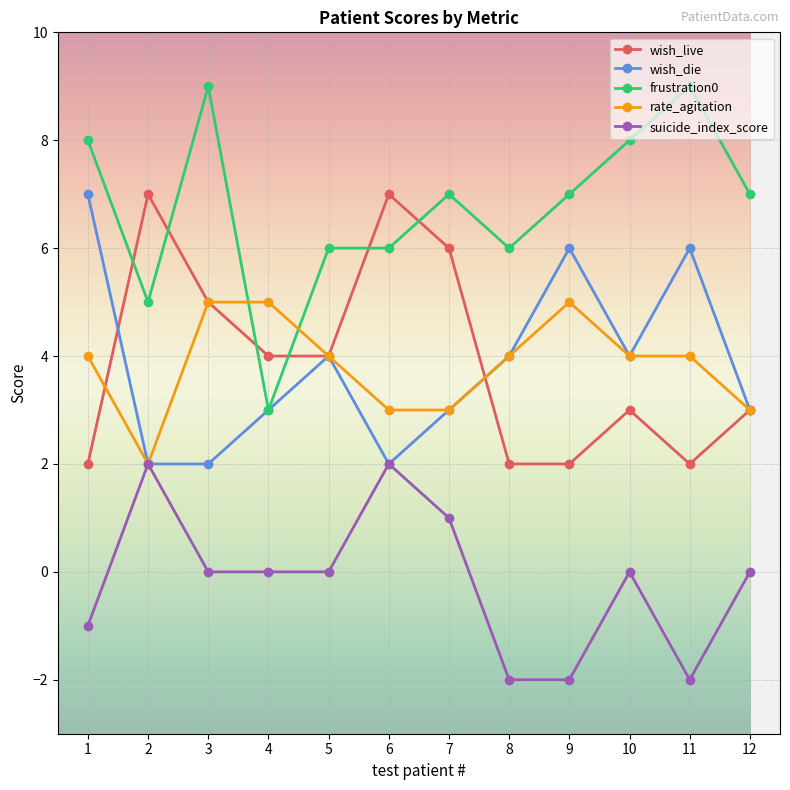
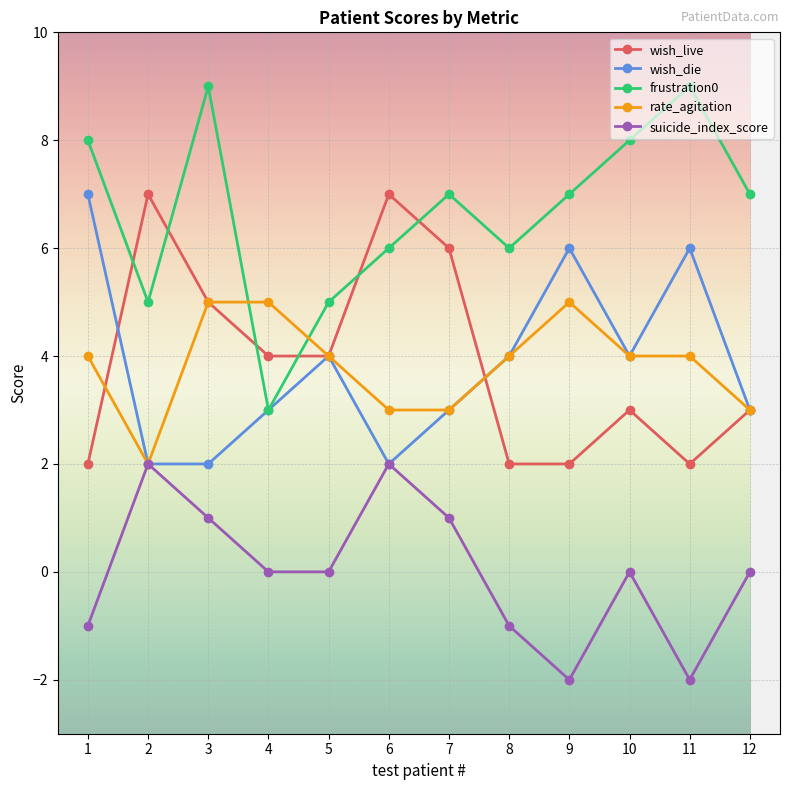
suicide_index_score, 3: 0 -> 1
frustration0, 5: 6 -> 5
suicide_index_score, 8: -2 -> -1
